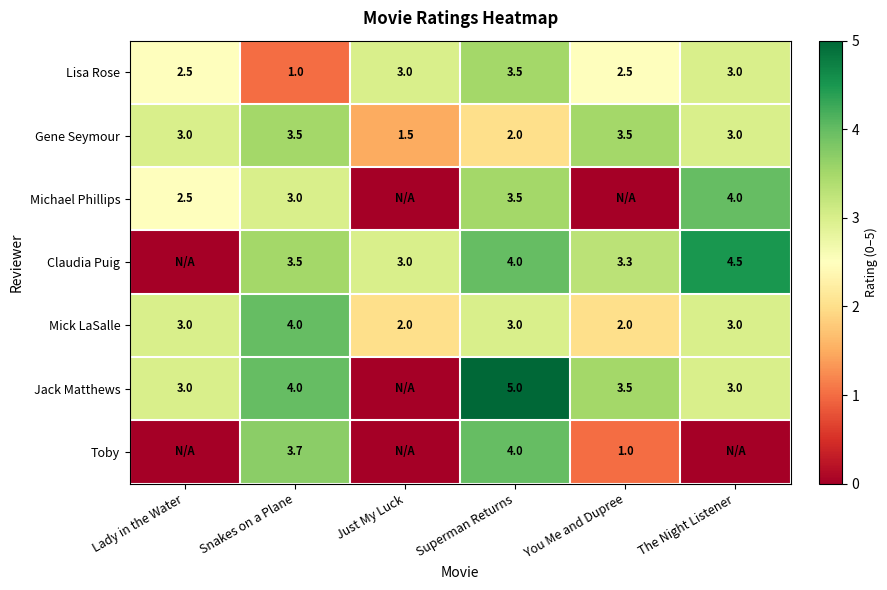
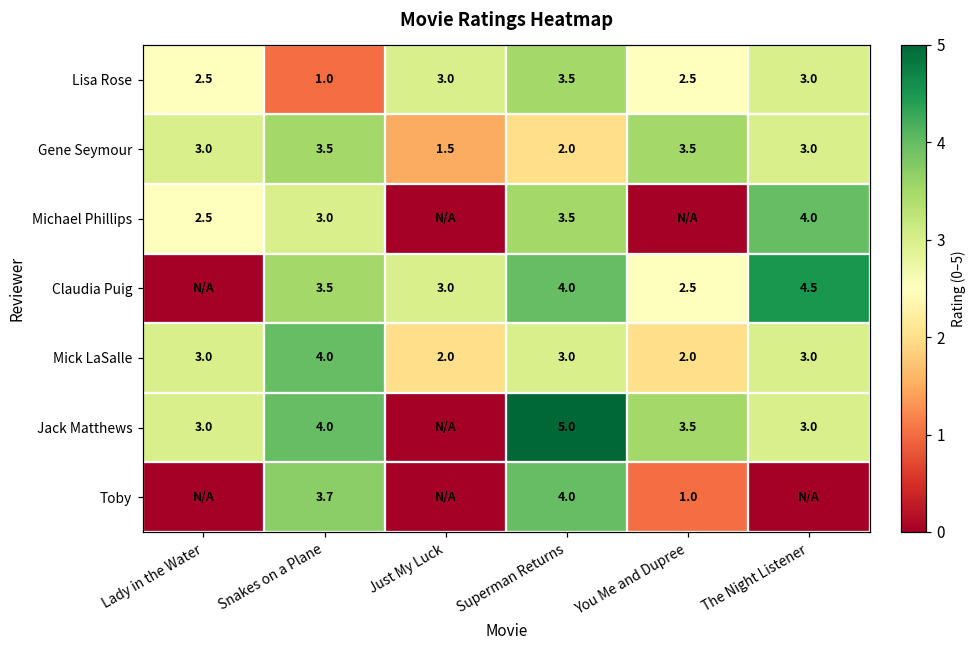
Claudia Puig, You Me and Dupree: 3.3 -> 2.5
